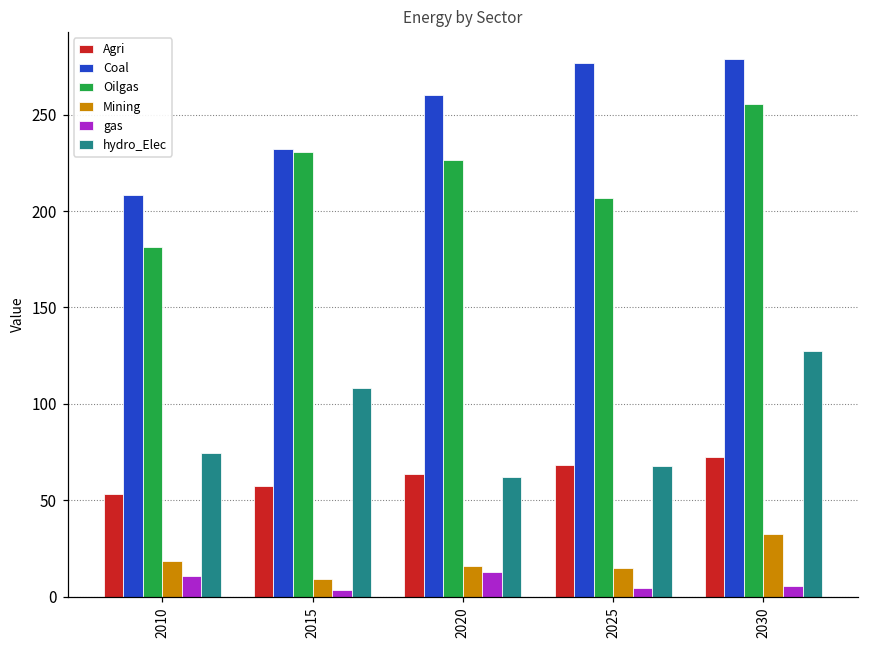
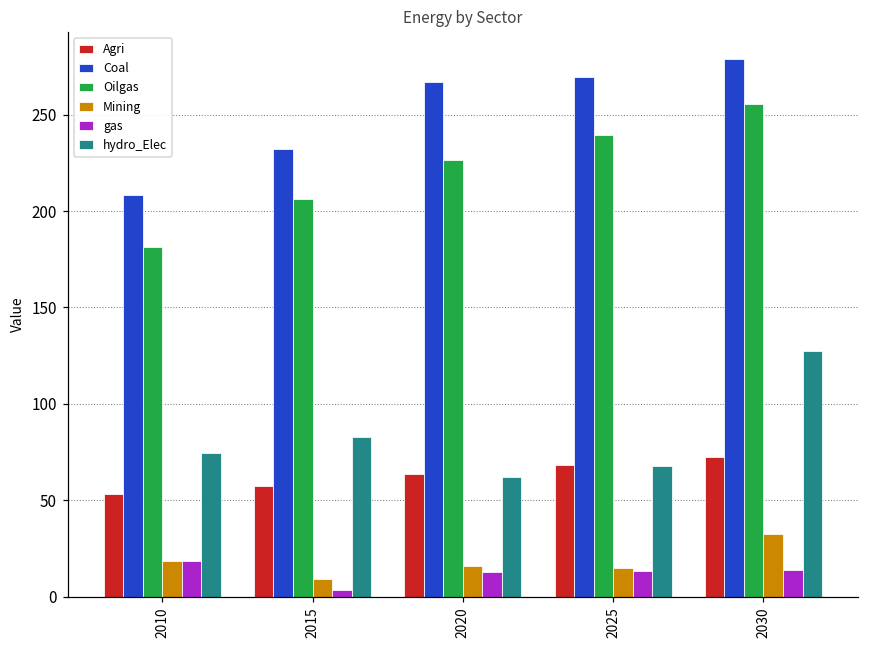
gas, 2010: 11 -> 18
Oilgas, 2015: 231 -> 206
hydro_Elec, 2015: 108 -> 83
Coal, 2020: 260 -> 267
Coal, 2025: 277 -> 270
Oilgas, 2025: 207 -> 239
gas, 2025: 4 -> 13
gas, 2030: 6 -> 14
